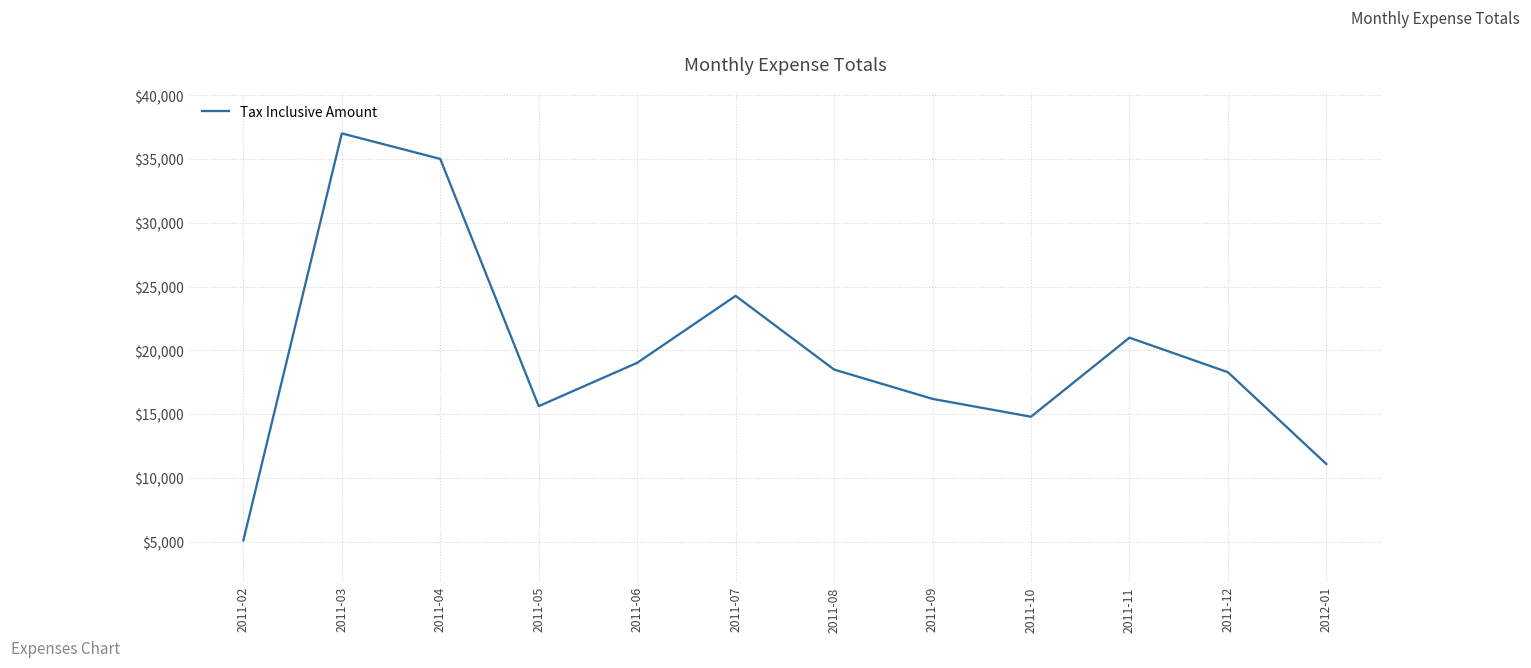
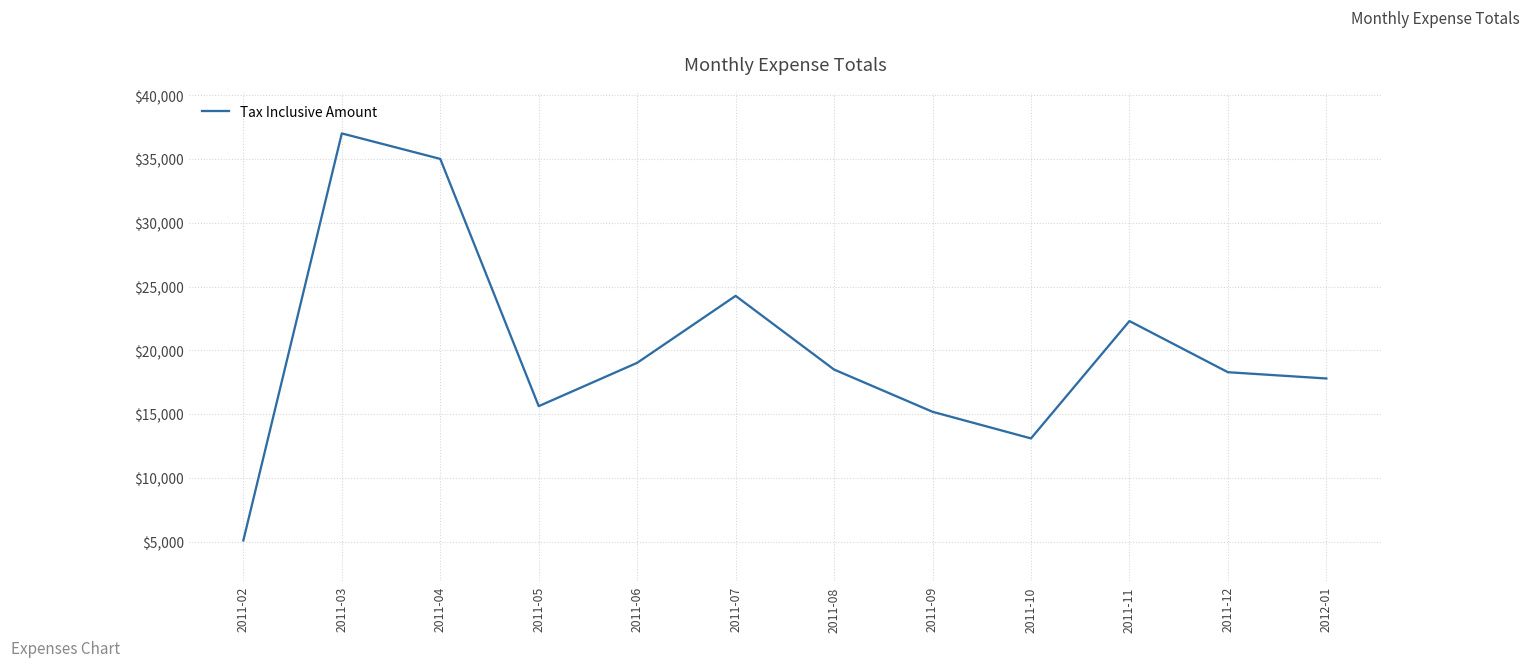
2011-09: $16,200 -> $15,200
2011-10: $14,800 -> $13,100
2011-11: $21,000 -> $22,300
2012-01: $11,100 -> $17,800
